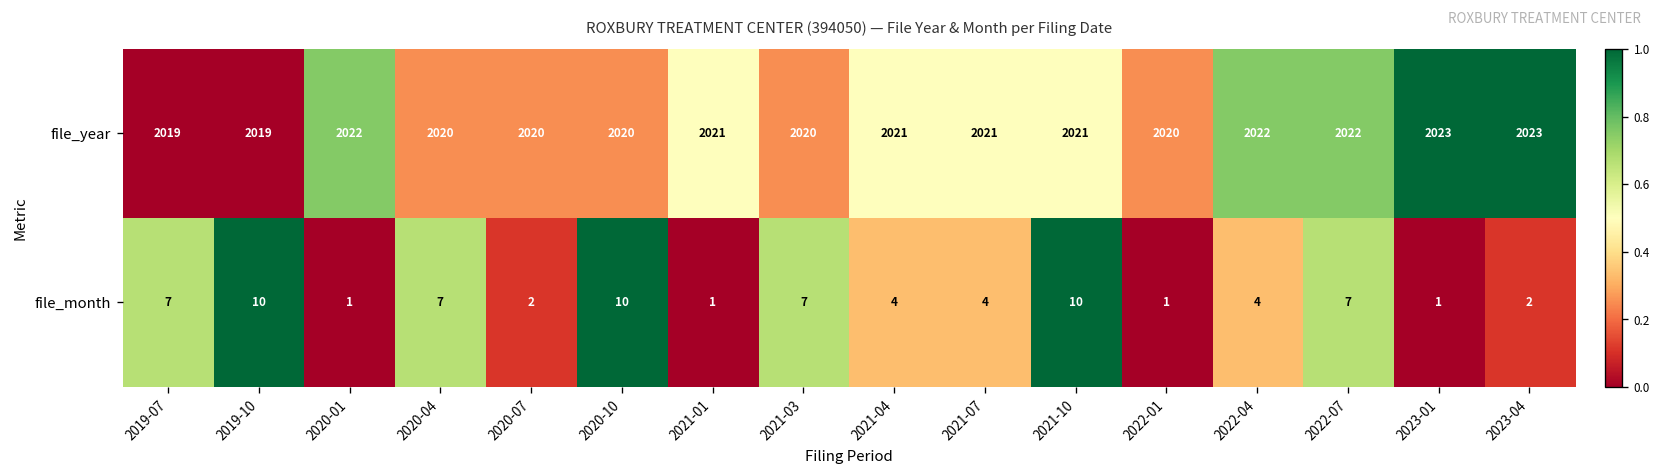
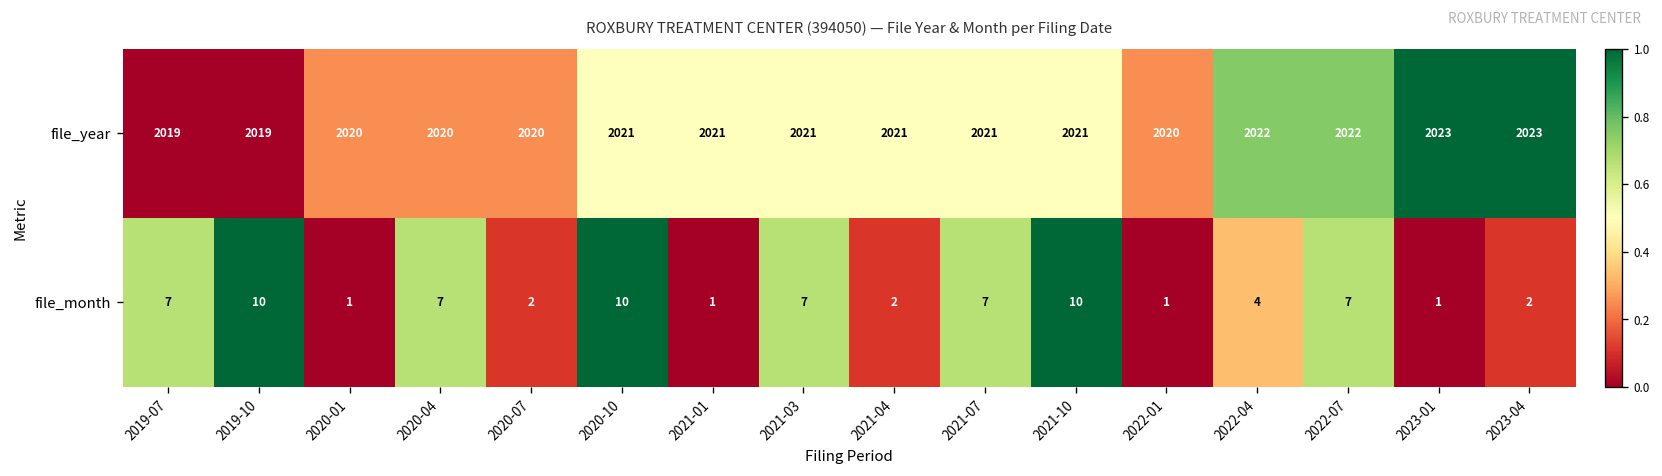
file_year, 2020-01: 2022 -> 2020
file_year, 2020-10: 2020 -> 2021
file_year, 2021-03: 2020 -> 2021
file_month, 2021-04: 4 -> 2
file_month, 2021-07: 4 -> 7
